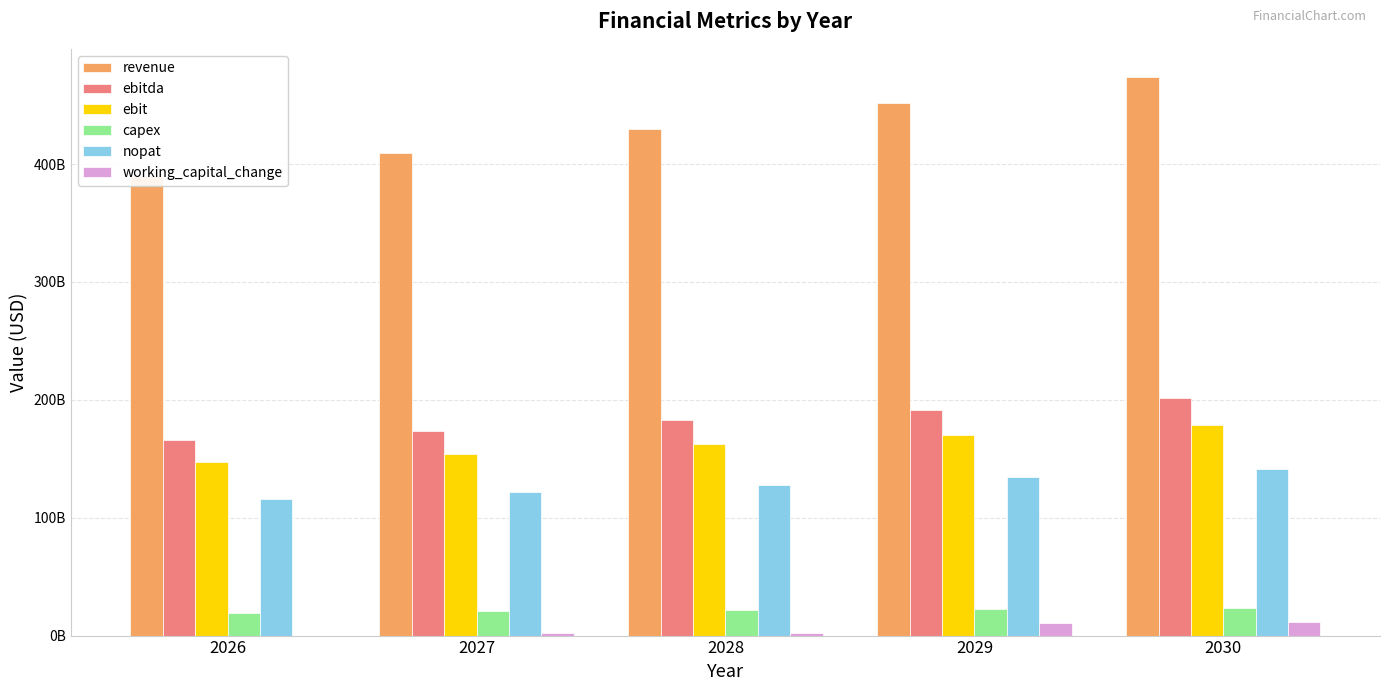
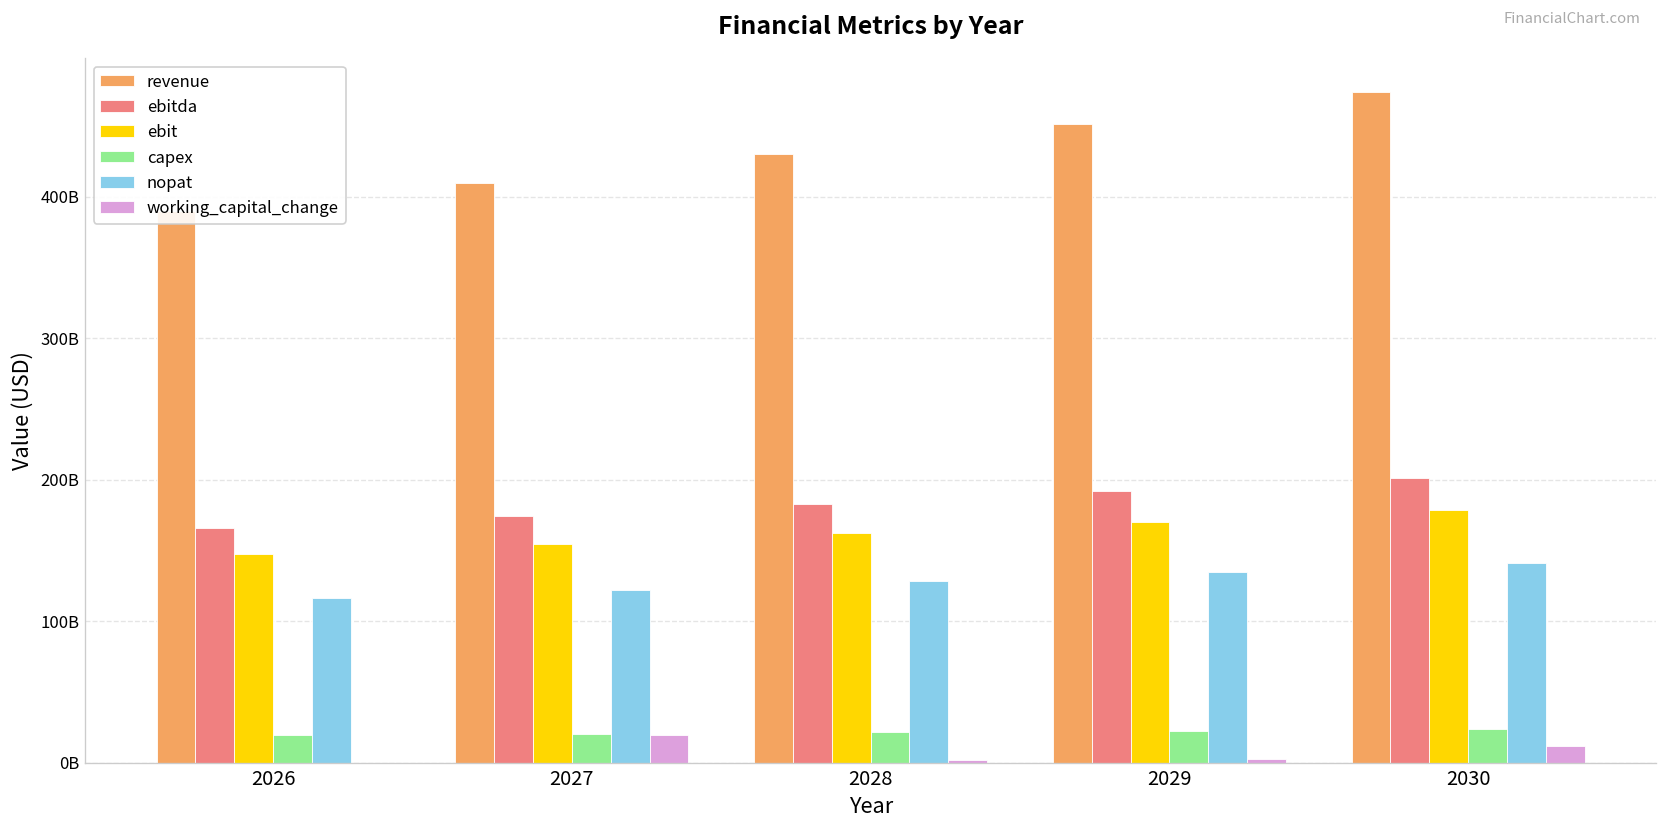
working_capital_change, 2027: 2000000000 -> 19000000000
working_capital_change, 2029: 10000000000 -> 2000000000
